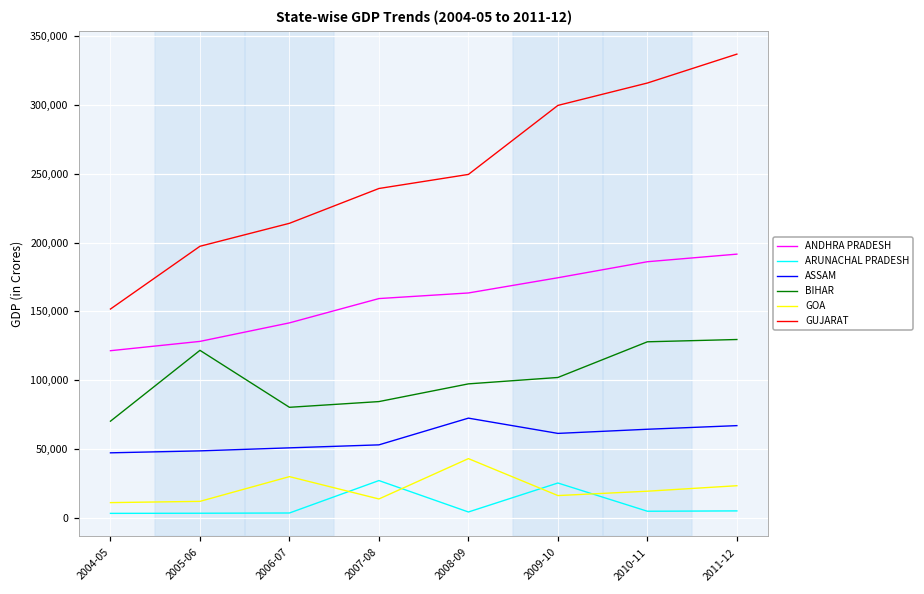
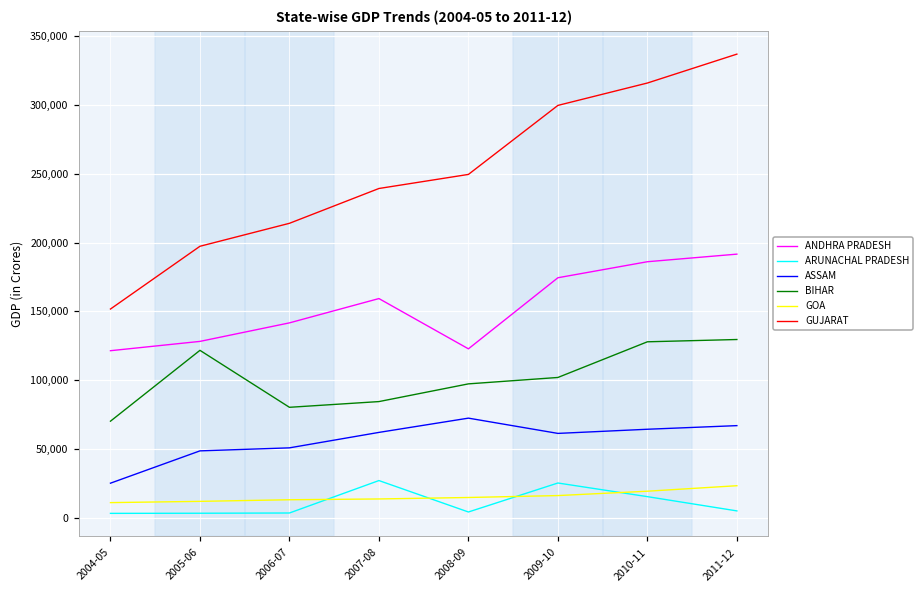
ASSAM, 2004-05: 47,000 -> 25,000
GOA, 2006-07: 30,000 -> 13,000
ASSAM, 2007-08: 53,000 -> 62,000
ANDHRA PRADESH, 2008-09: 163,000 -> 123,000
GOA, 2008-09: 43,000 -> 15,000
ARUNACHAL PRADESH, 2010-11: 5,000 -> 15,000
